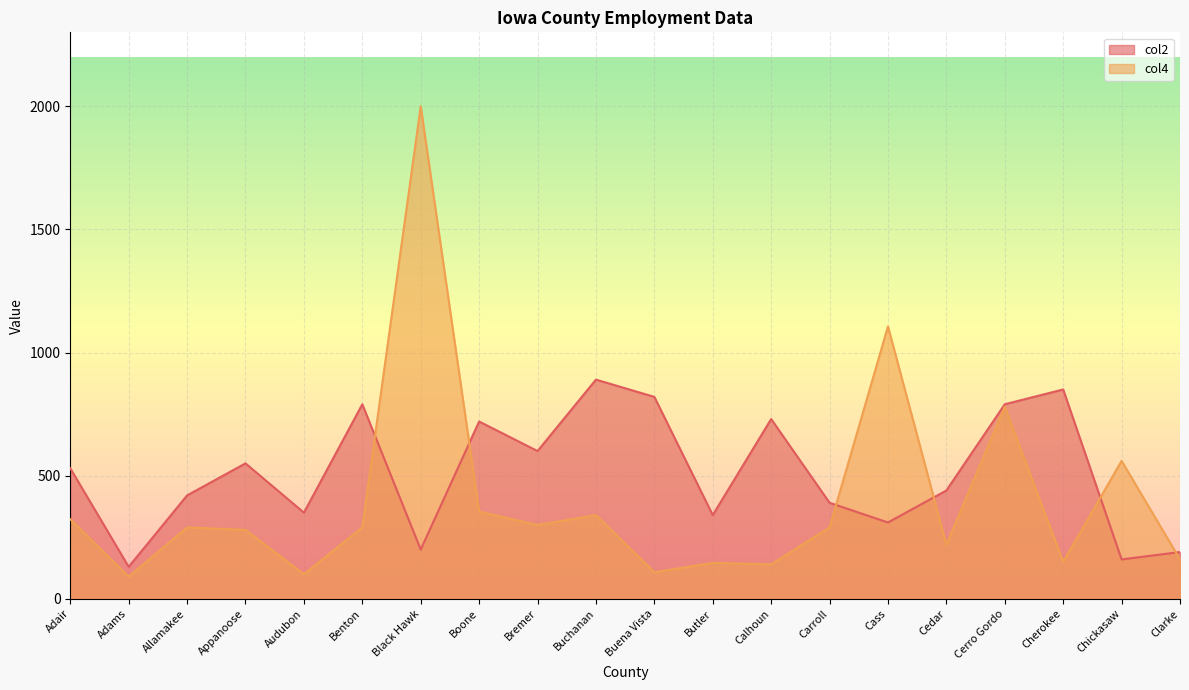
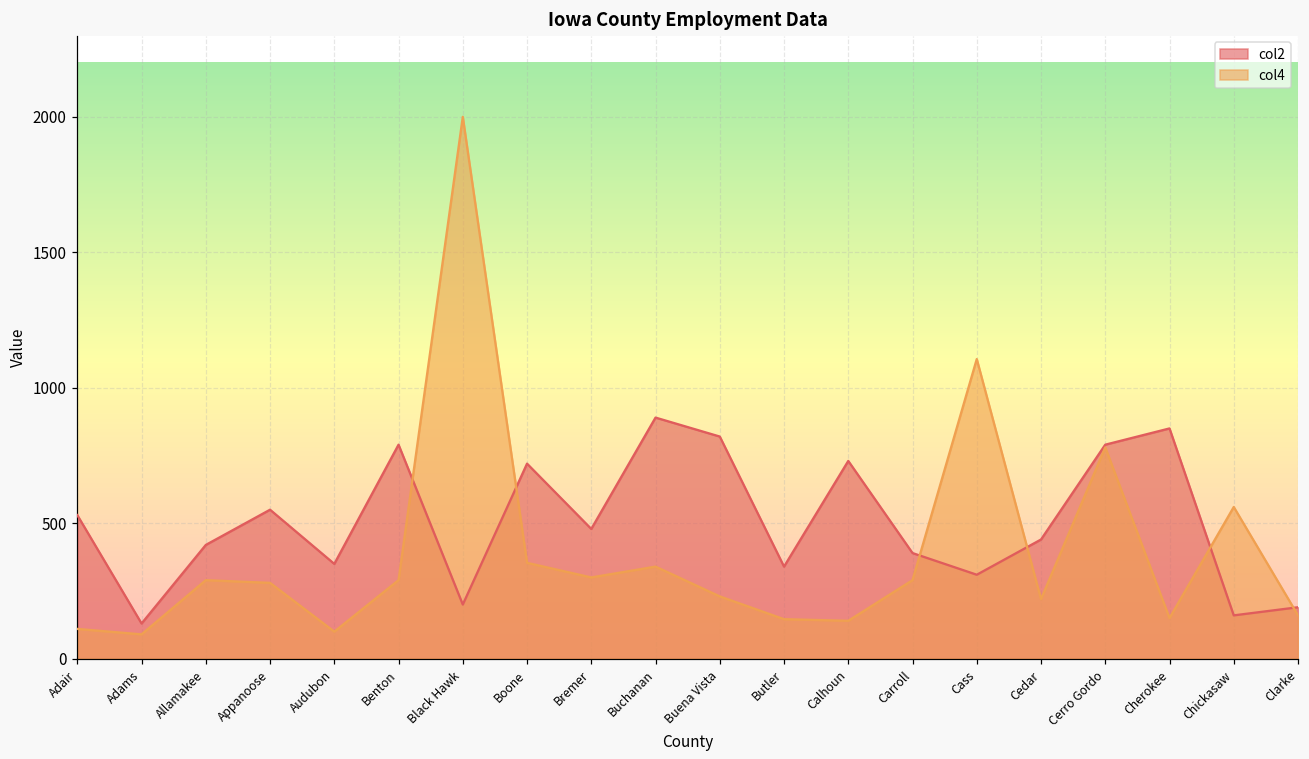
col4, Adair: 320 -> 110
col2, Bremer: 600 -> 480
col4, Buena Vista: 110 -> 230
